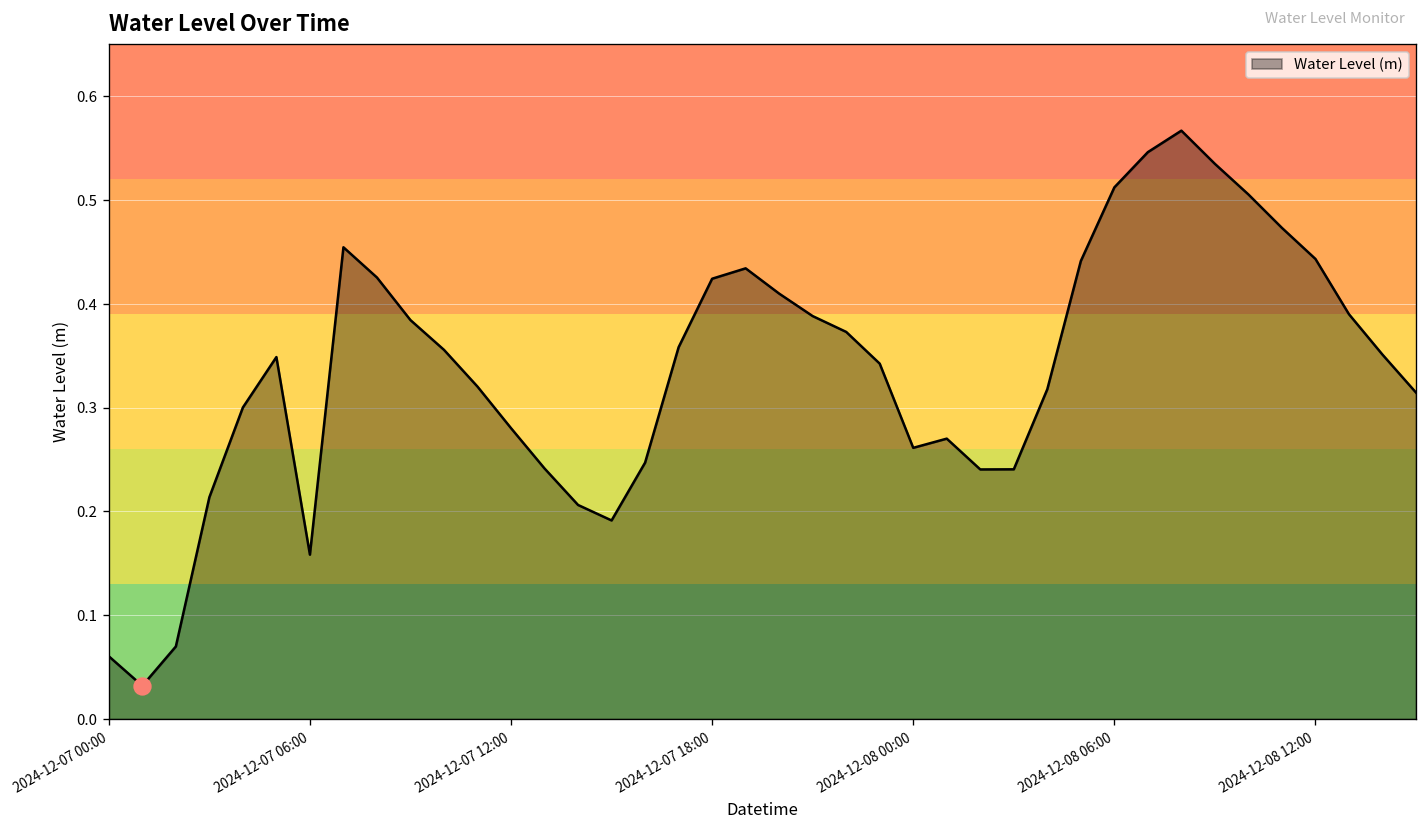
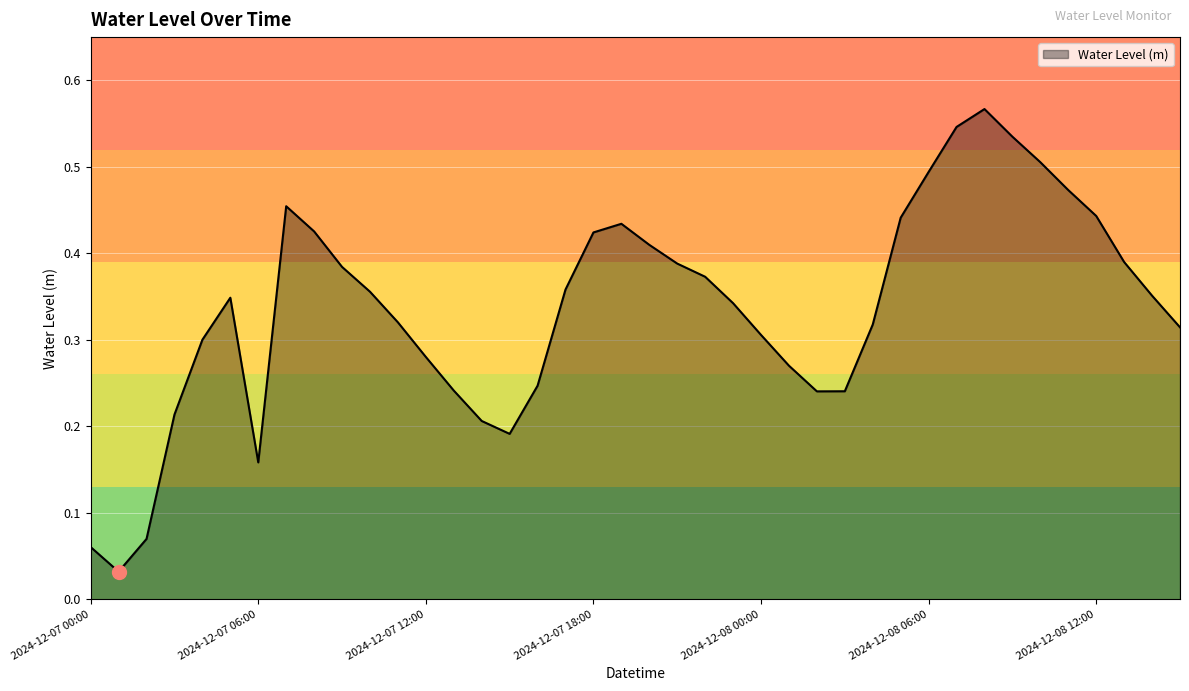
Water Level (m), 2024-12-08 00:00: 0.26 -> 0.31
Water Level (m), 2024-12-08 06:00: 0.51 -> 0.49
